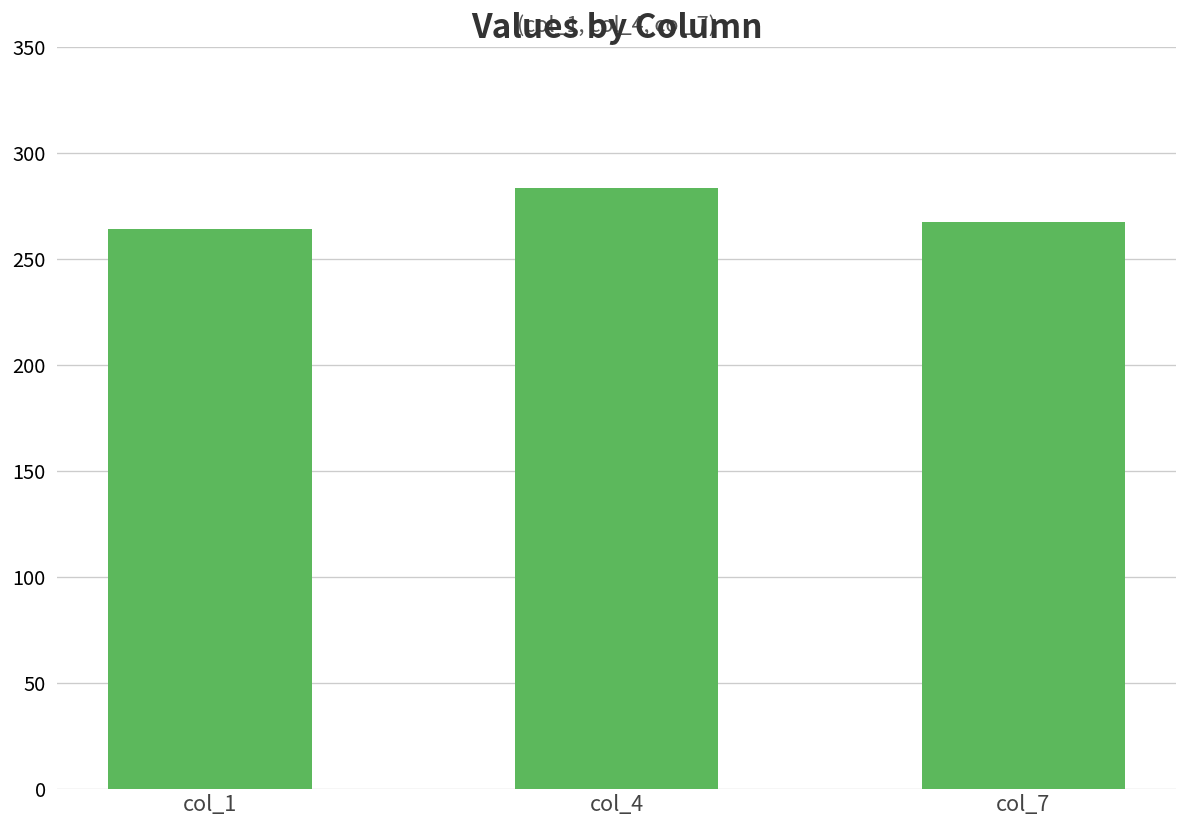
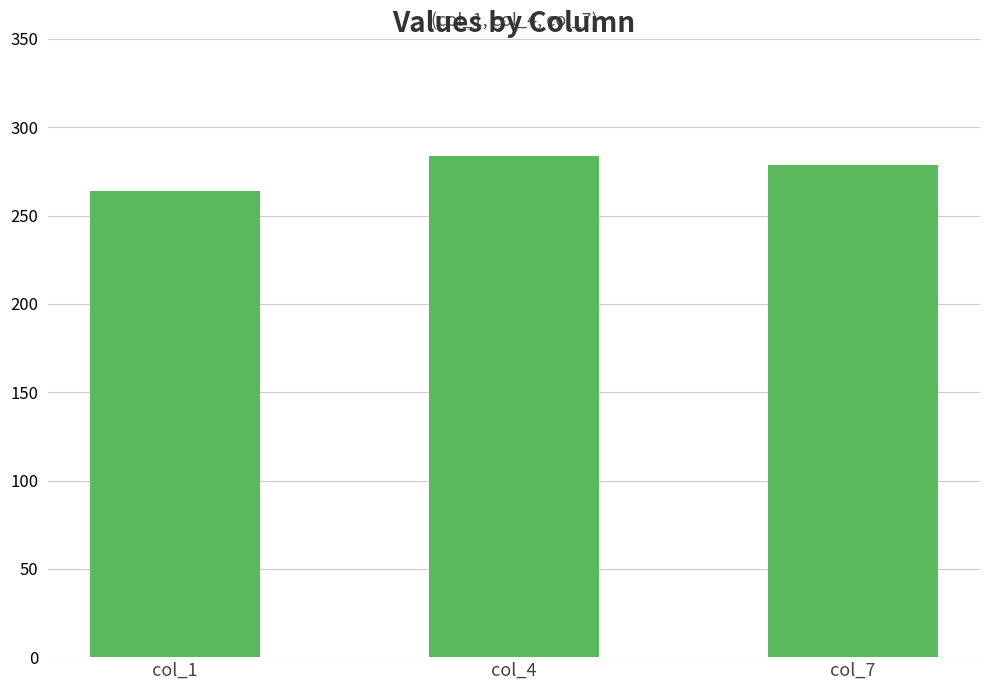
col_7: 267 -> 278
